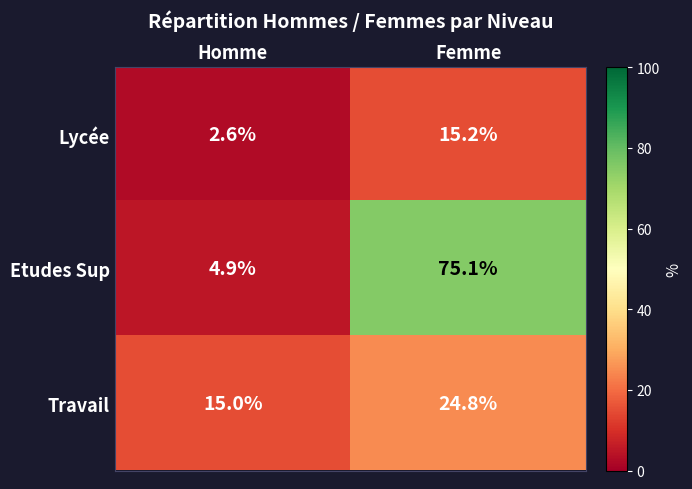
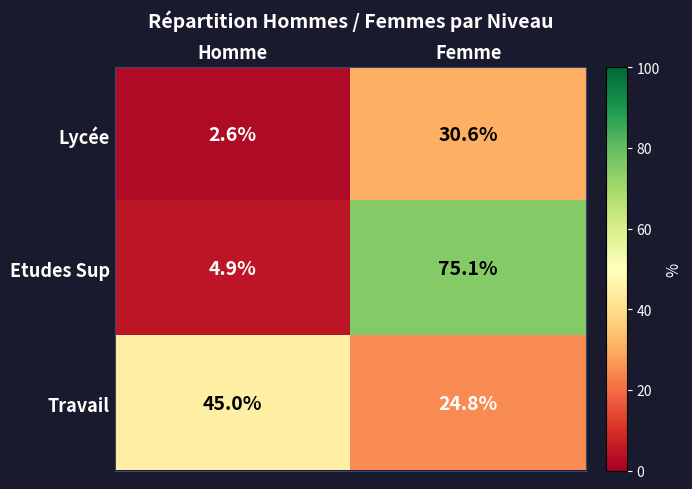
Lycée, Femme: 15.2% -> 30.6%
Travail, Homme: 15.0% -> 45.0%
